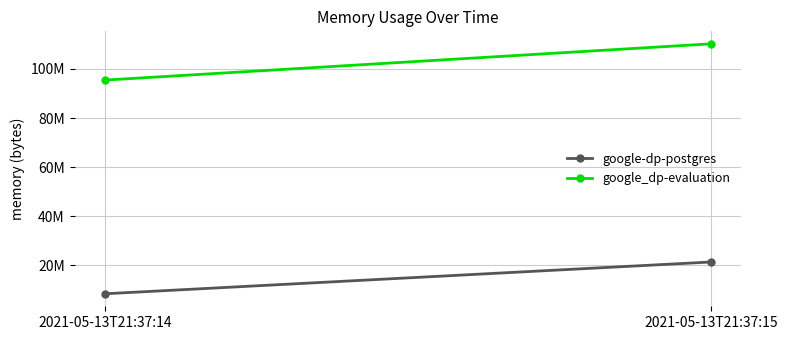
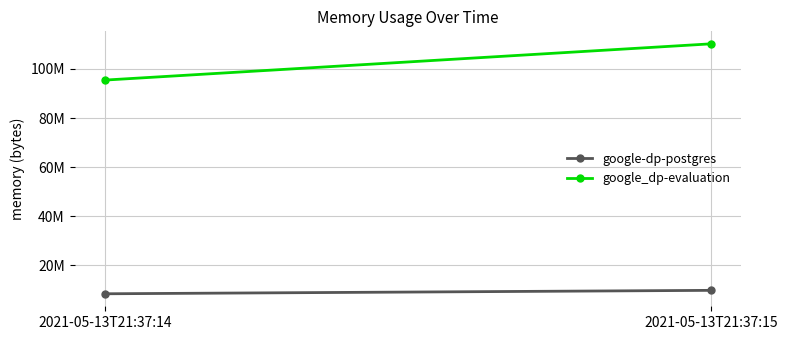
google-dp-postgres, 2021-05-13T21:37:15: 21000000 -> 10000000
